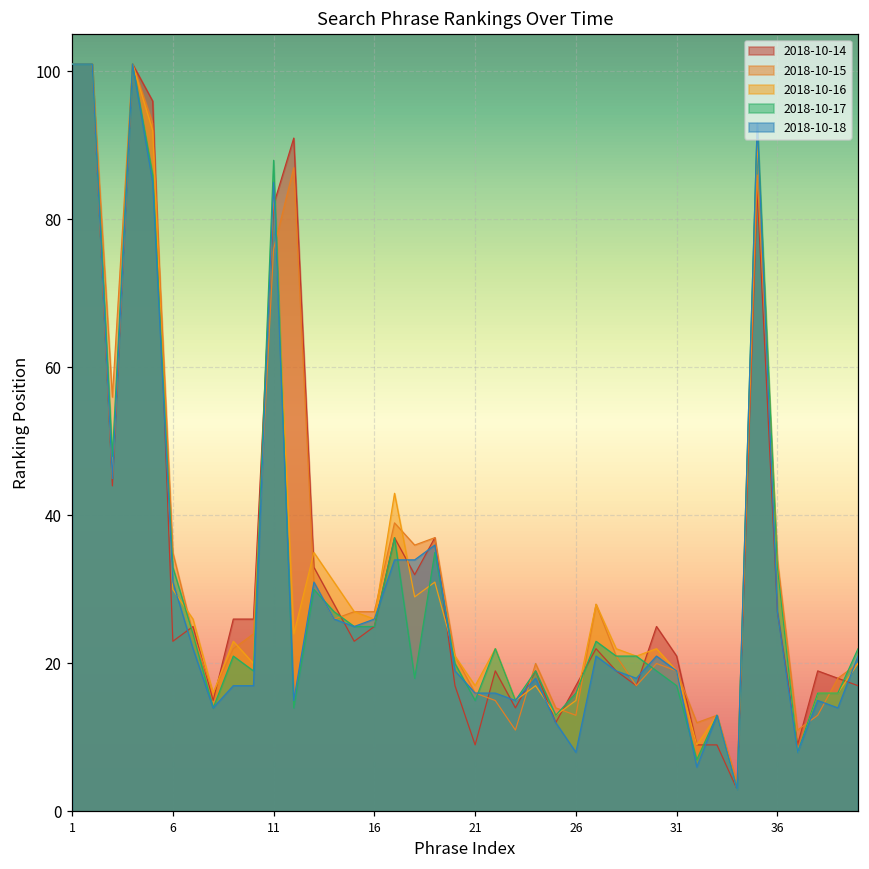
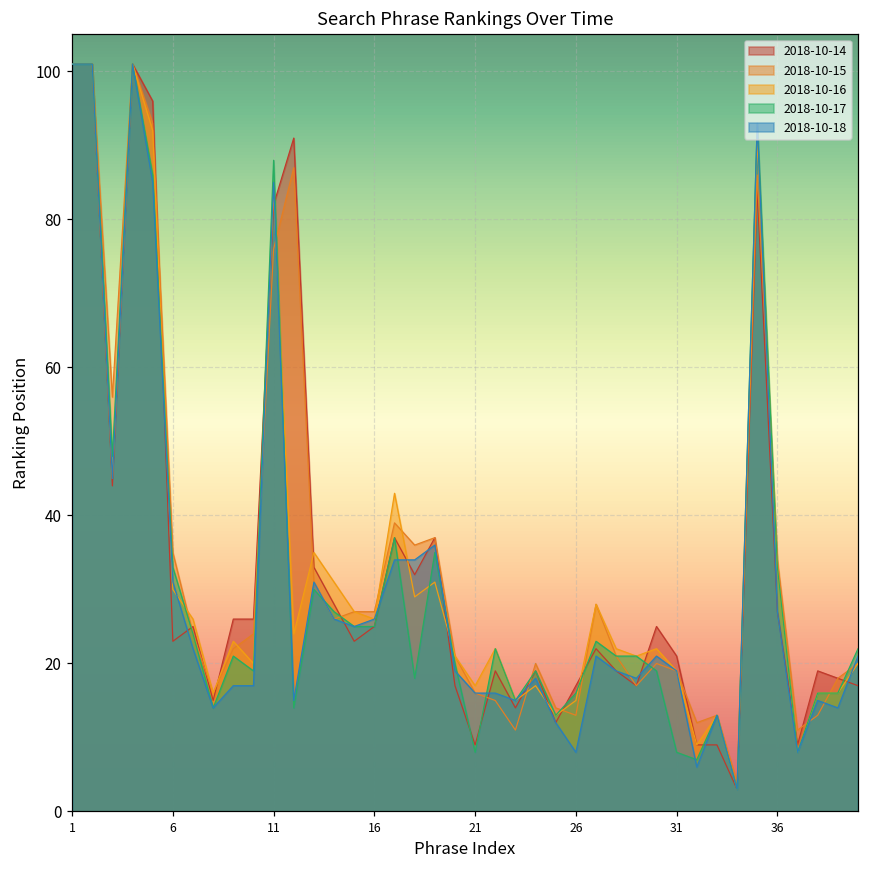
2018-10-17, 21: 15 -> 8
2018-10-17, 31: 17 -> 8
